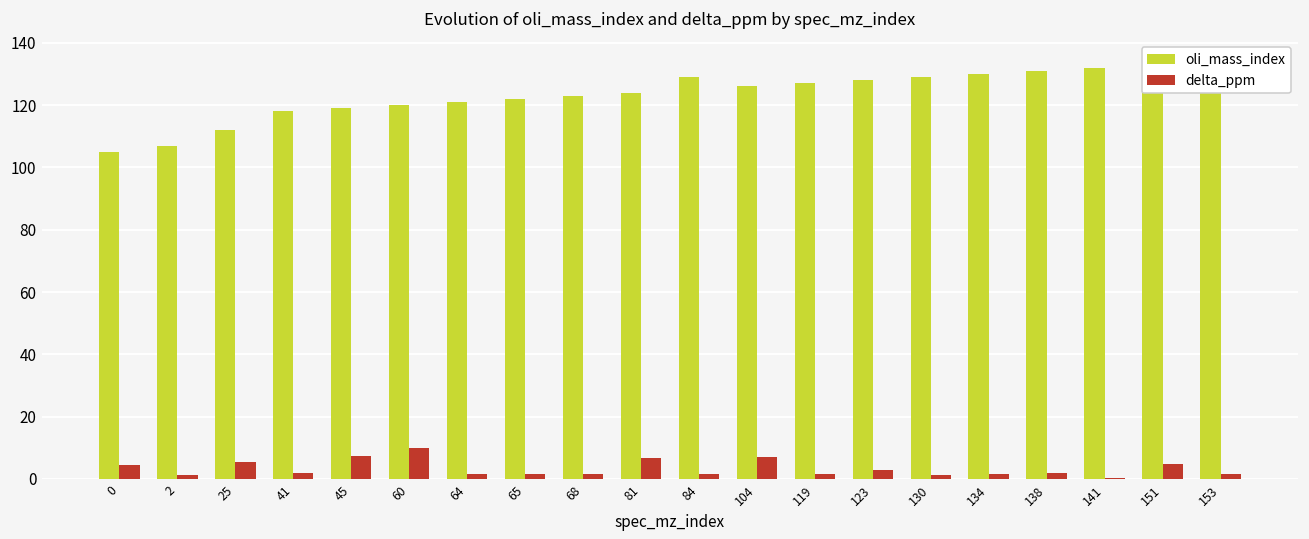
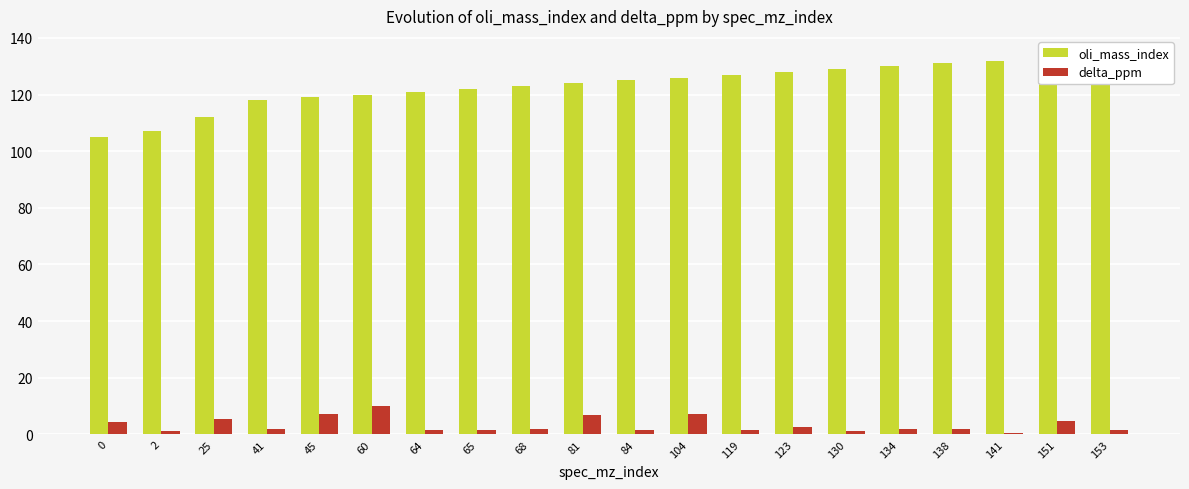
oli_mass_index, 84: 129 -> 125
